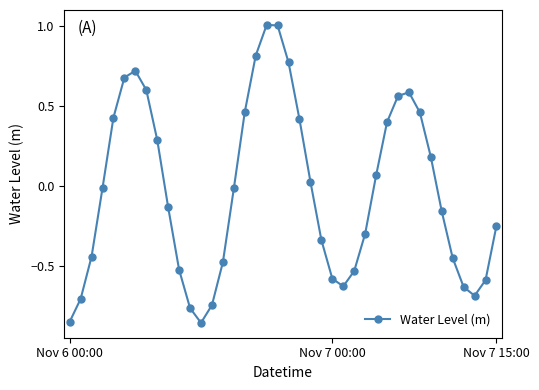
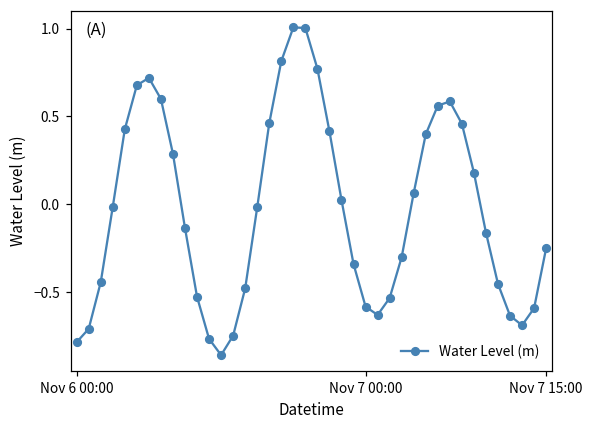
Nov 6 00:00: -0.85 -> -0.78
